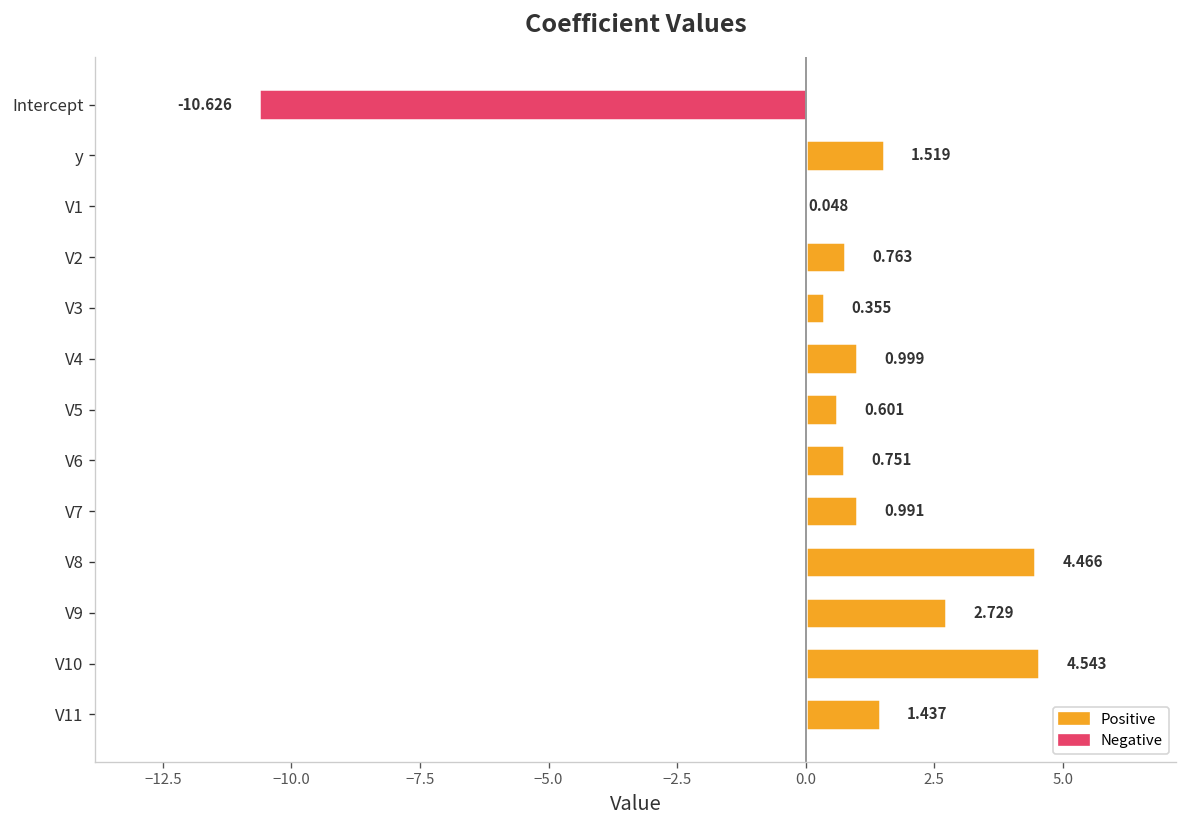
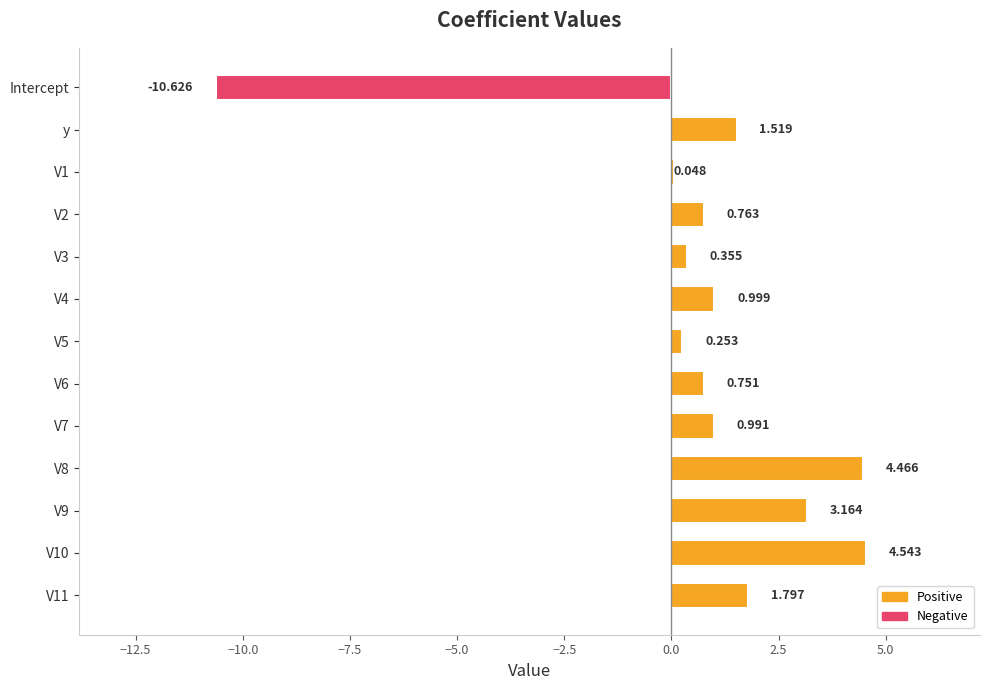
V5: 0.601 -> 0.253
V9: 2.729 -> 3.164
V11: 1.437 -> 1.797
